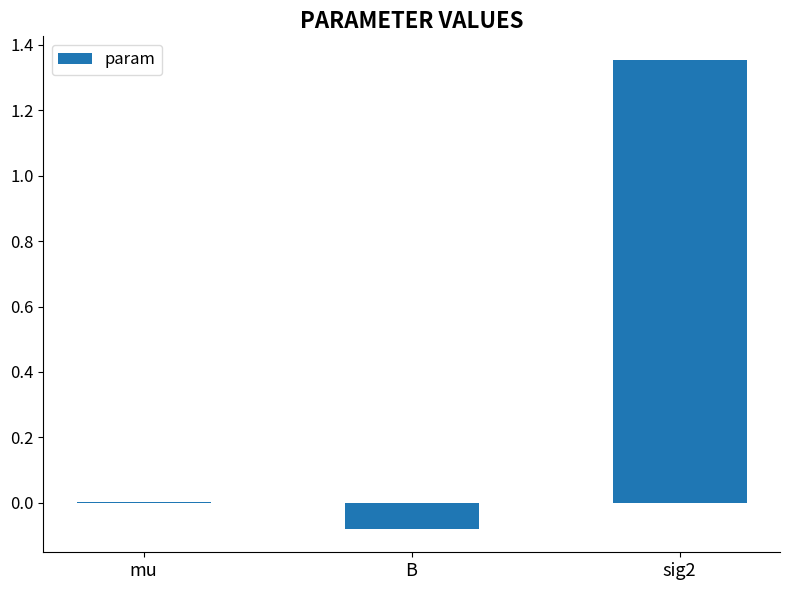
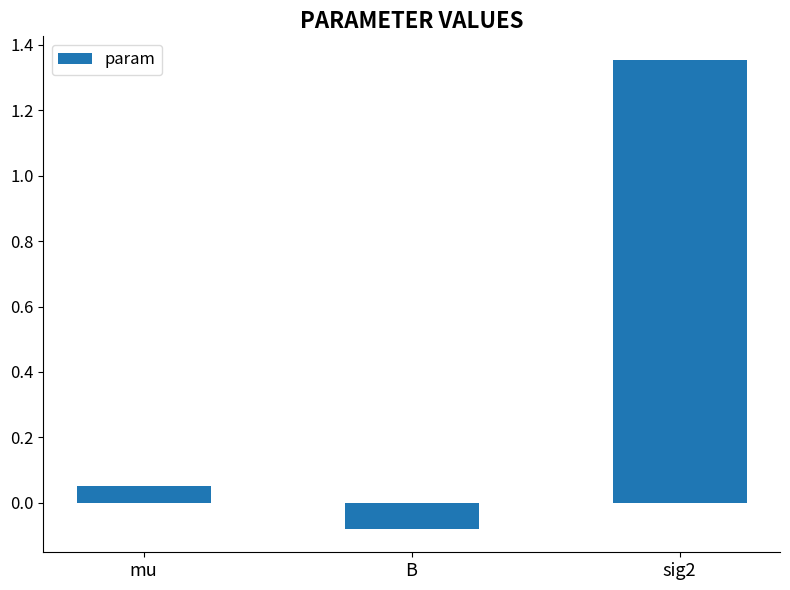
mu: 0.00 -> 0.05
